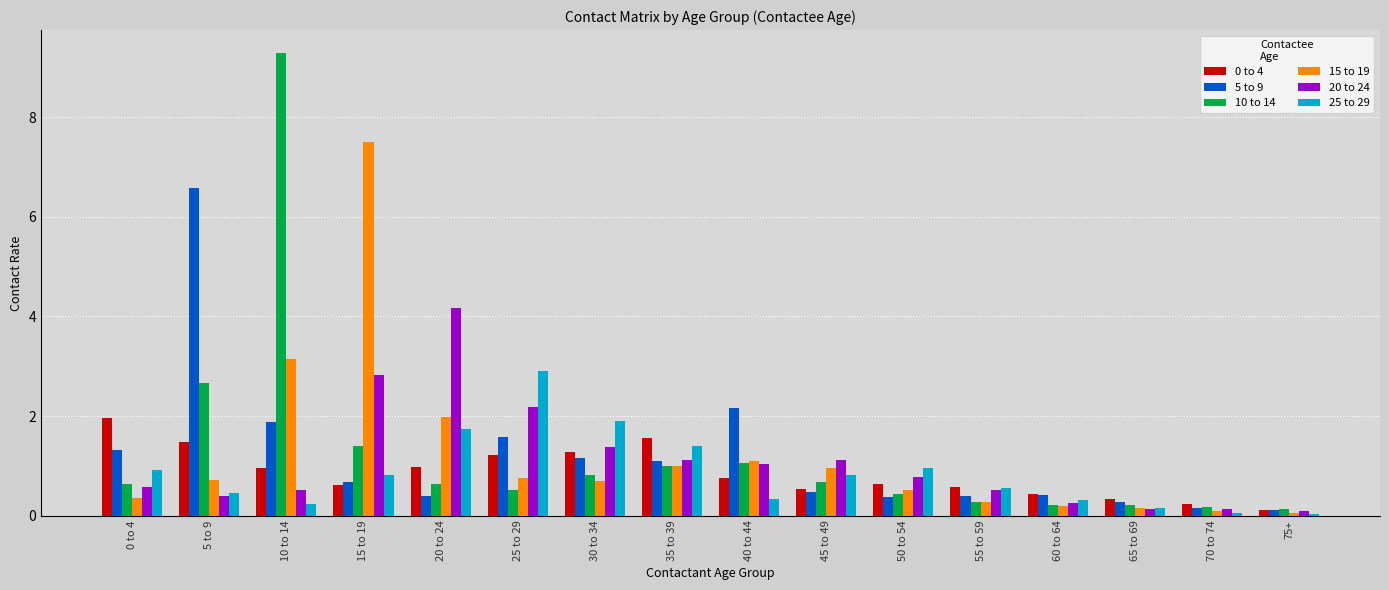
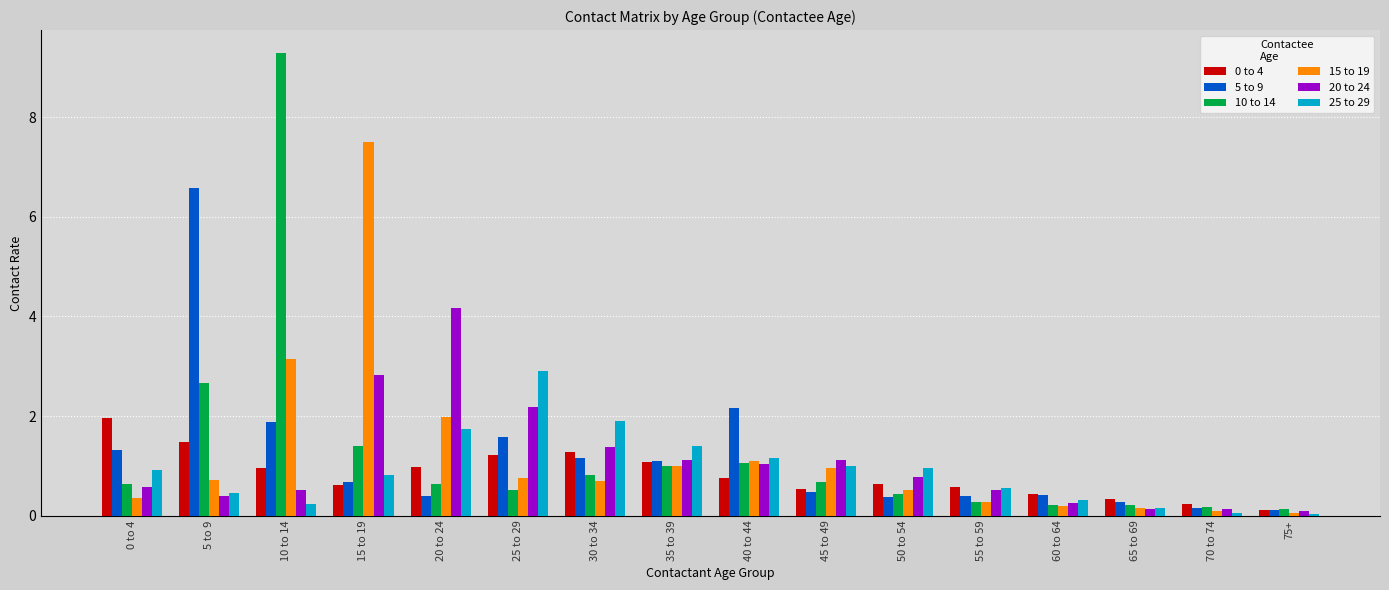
0 to 4, 35 to 39: 1.6 -> 1.1
25 to 29, 40 to 44: 0.3 -> 1.2
25 to 29, 45 to 49: 0.8 -> 1.0
